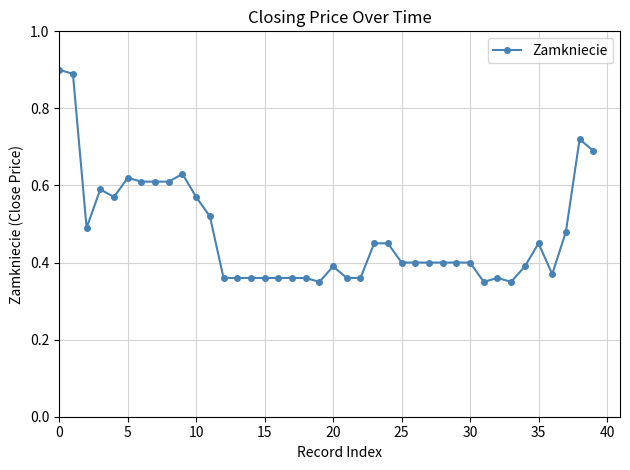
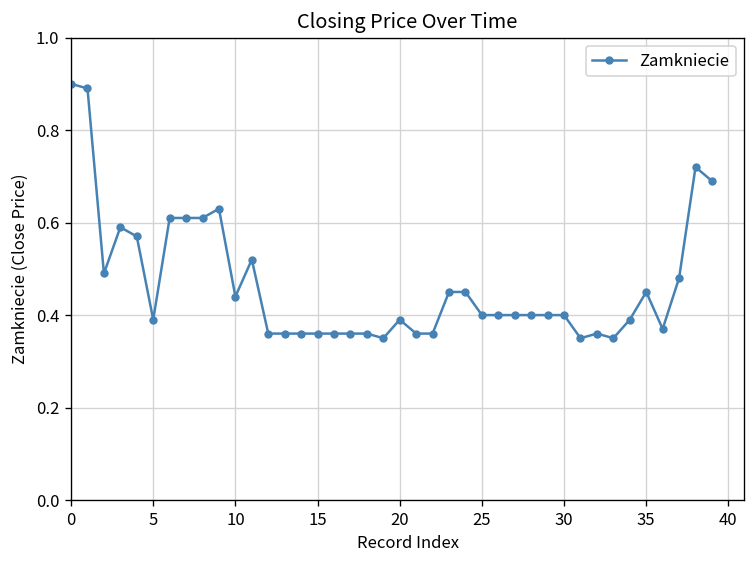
5: 0.62 -> 0.39
10: 0.57 -> 0.44
